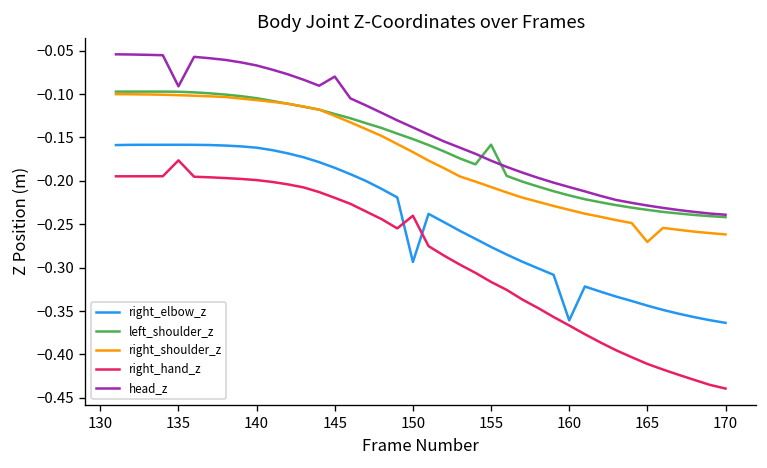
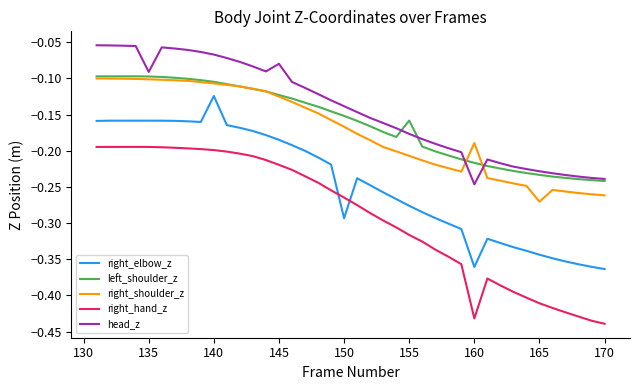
right_hand_z, 135: -0.18 -> -0.19
right_elbow_z, 140: -0.16 -> -0.12
right_hand_z, 150: -0.24 -> -0.26
right_shoulder_z, 160: -0.23 -> -0.19
right_hand_z, 160: -0.37 -> -0.43
head_z, 160: -0.21 -> -0.25
